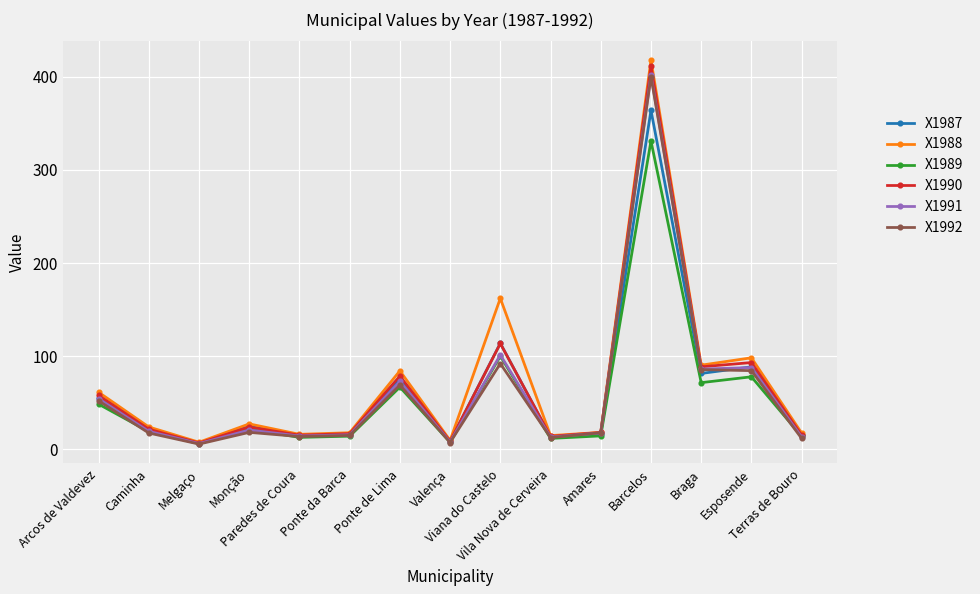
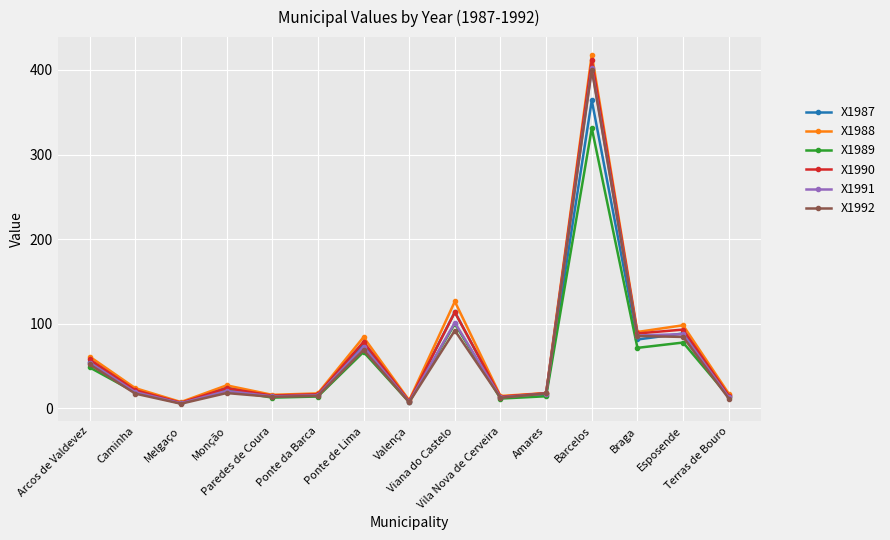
X1988, Viana do Castelo: 160 -> 130
